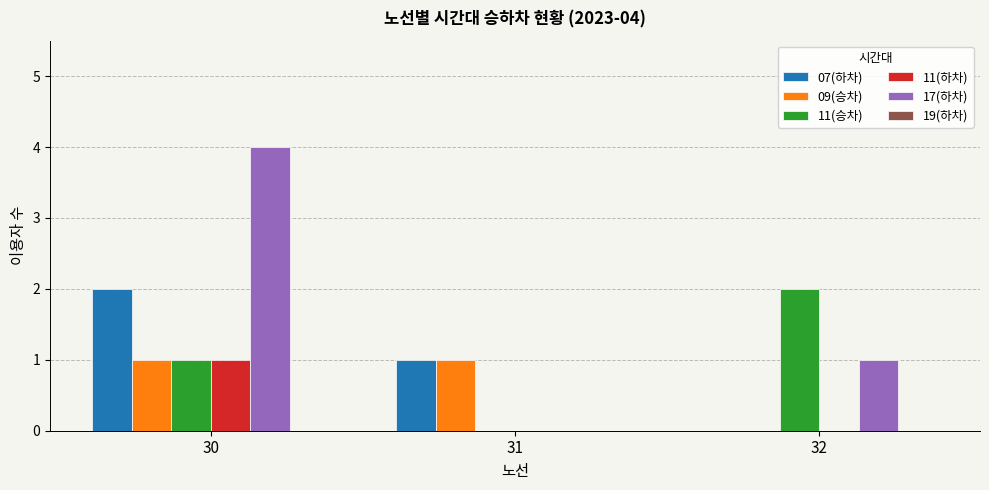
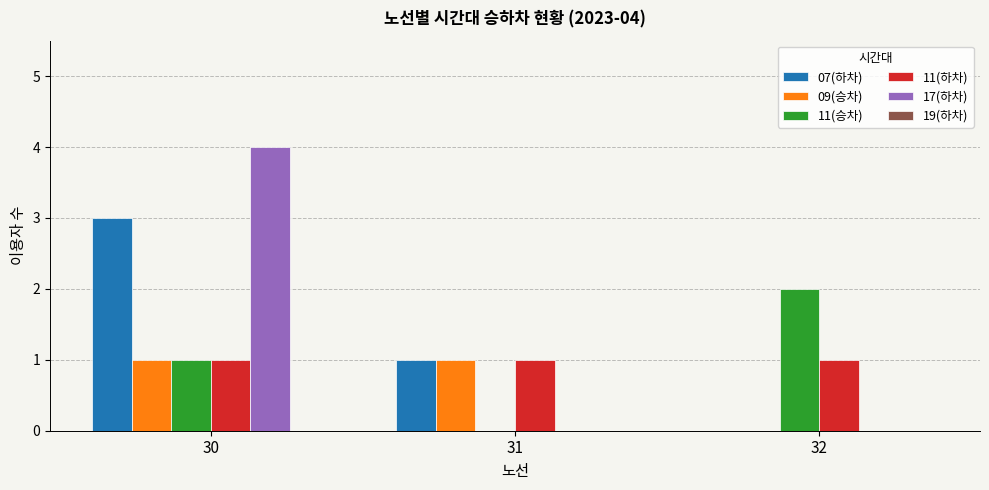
07(하차), 30: 2 -> 3
11(하차), 31: 0 -> 1
11(하차), 32: 0 -> 1
17(하차), 32: 1 -> 0
